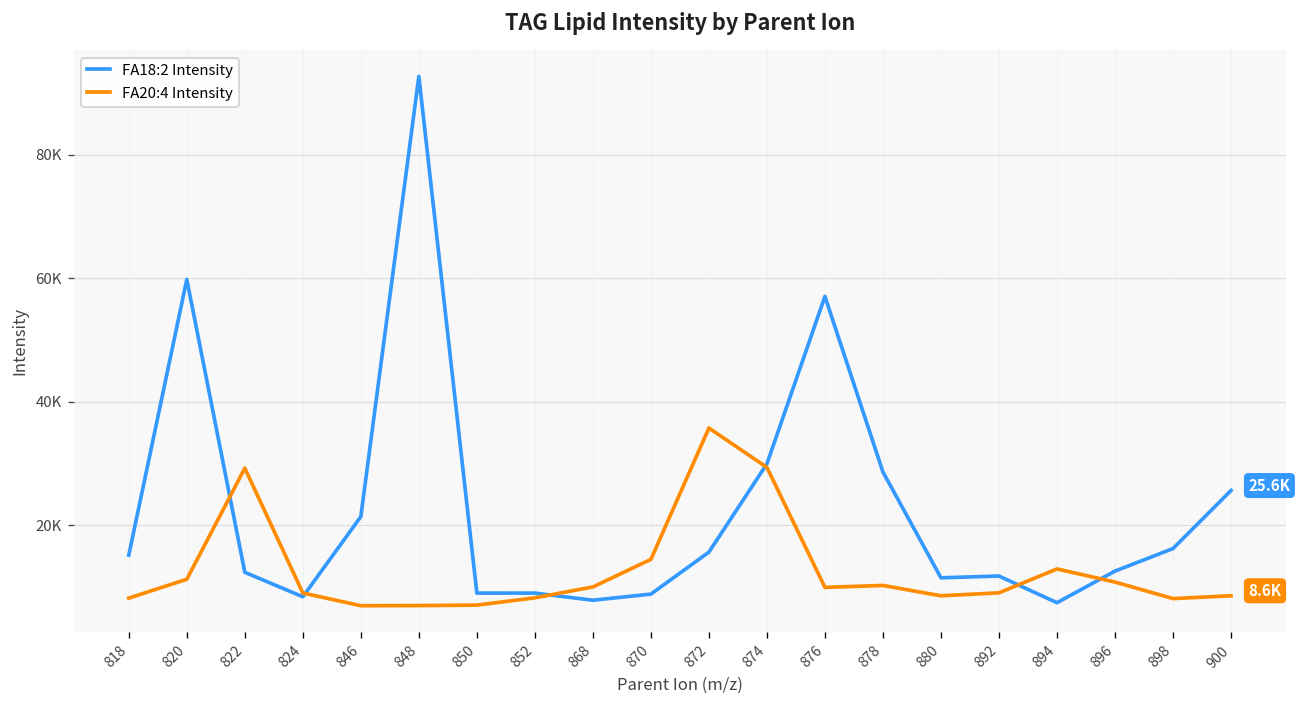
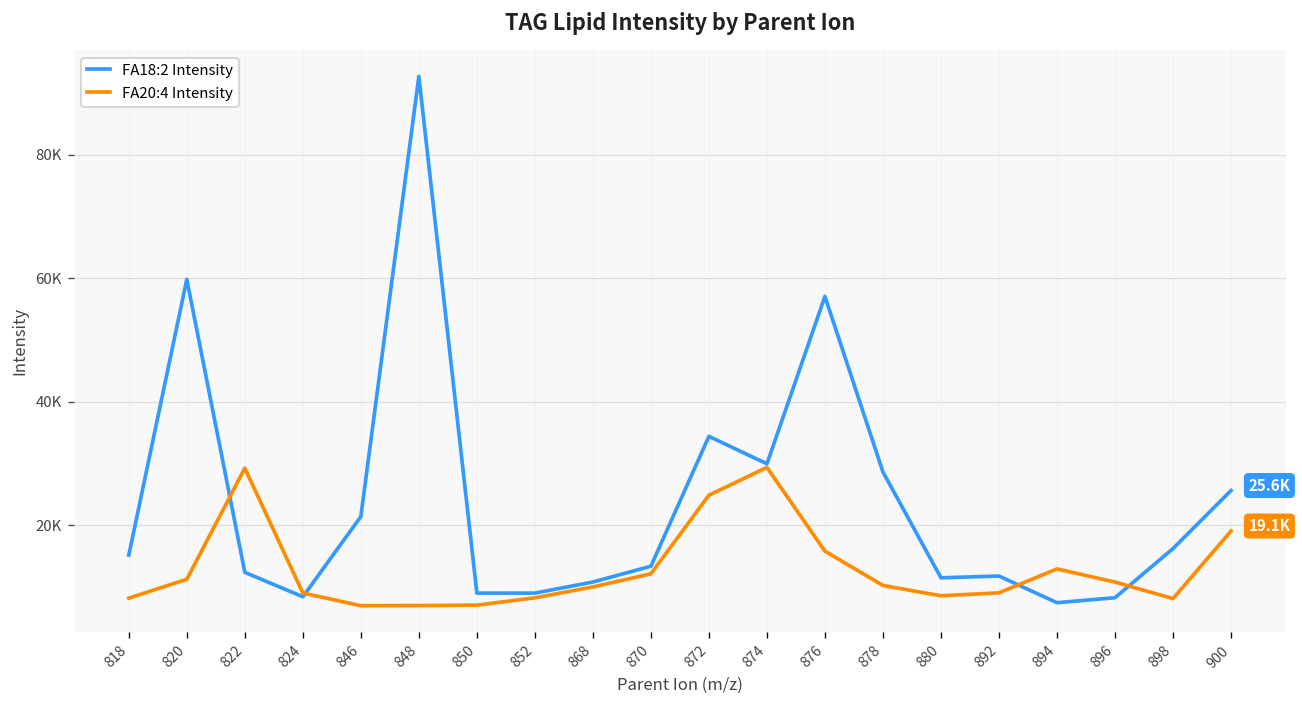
FA18:2 Intensity, 868: 8000 -> 11000
FA18:2 Intensity, 870: 9000 -> 13000
FA20:4 Intensity, 870: 14000 -> 12000
FA18:2 Intensity, 872: 16000 -> 34000
FA20:4 Intensity, 872: 36000 -> 25000
FA20:4 Intensity, 876: 10000 -> 16000
FA18:2 Intensity, 896: 13000 -> 8000
FA20:4 Intensity, 900: 8.6K -> 19.1K
